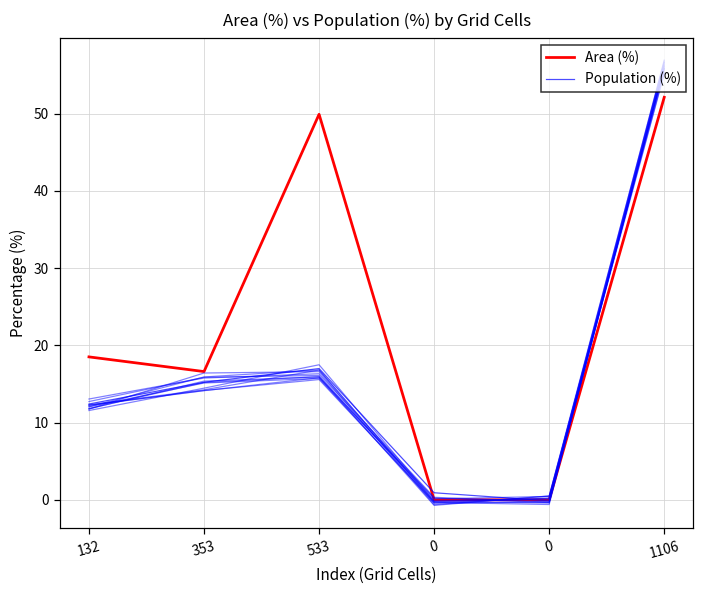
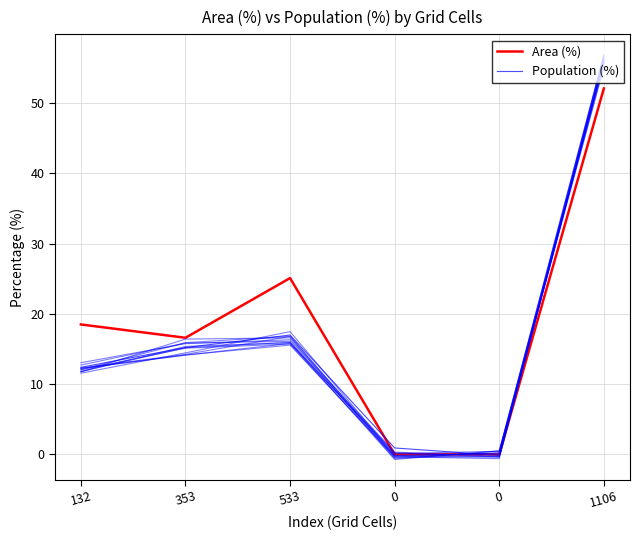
Area (%), 533: 50 -> 25
